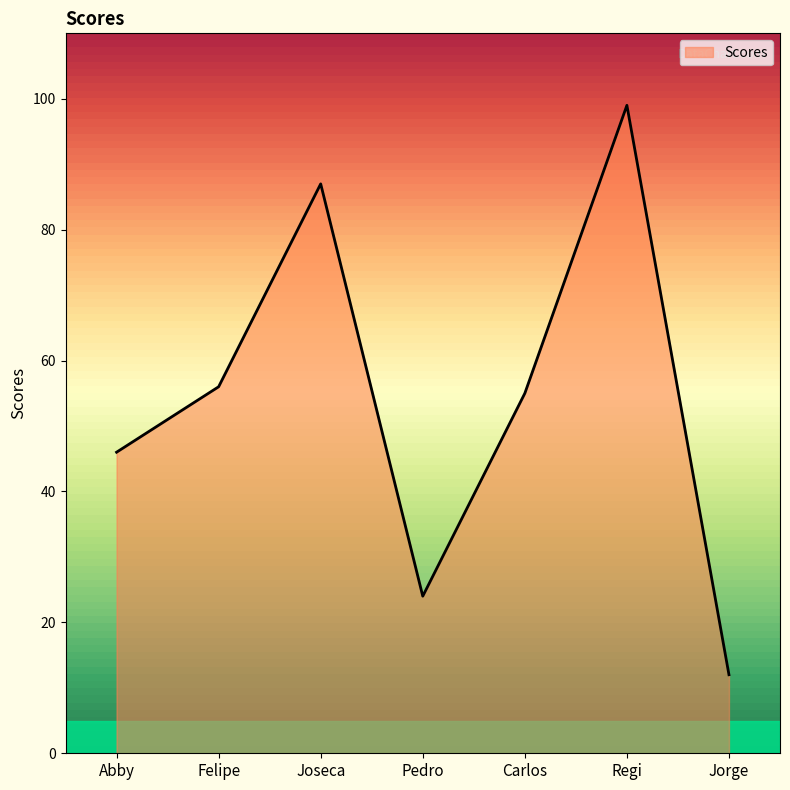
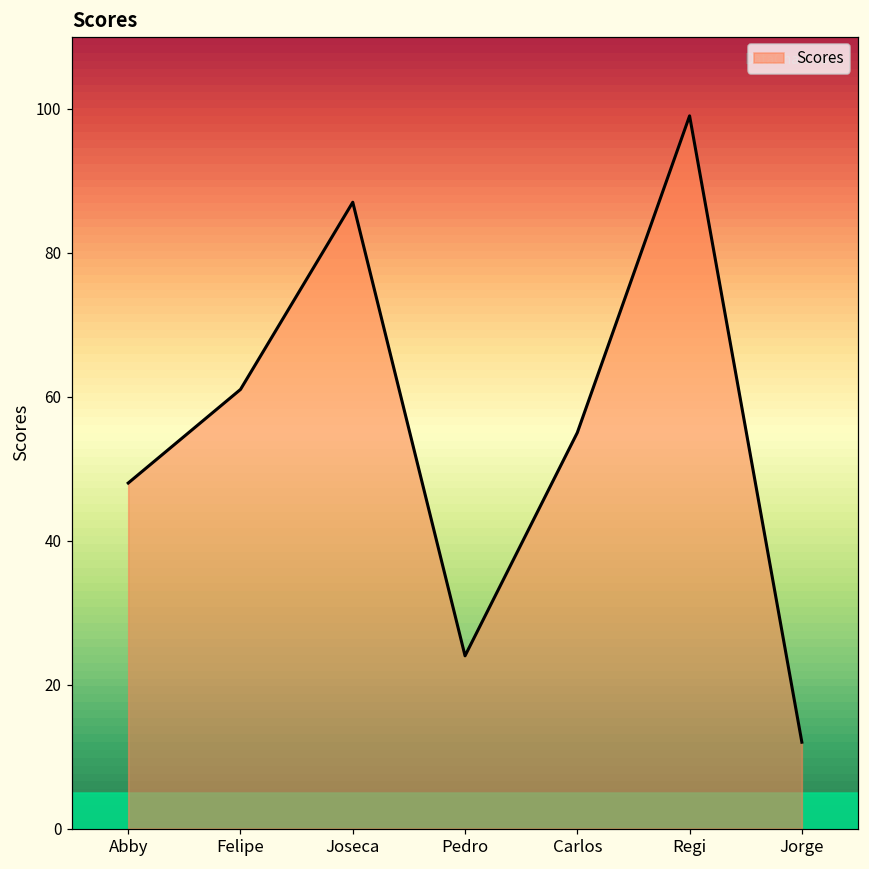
Abby: 46 -> 48
Felipe: 56 -> 61
